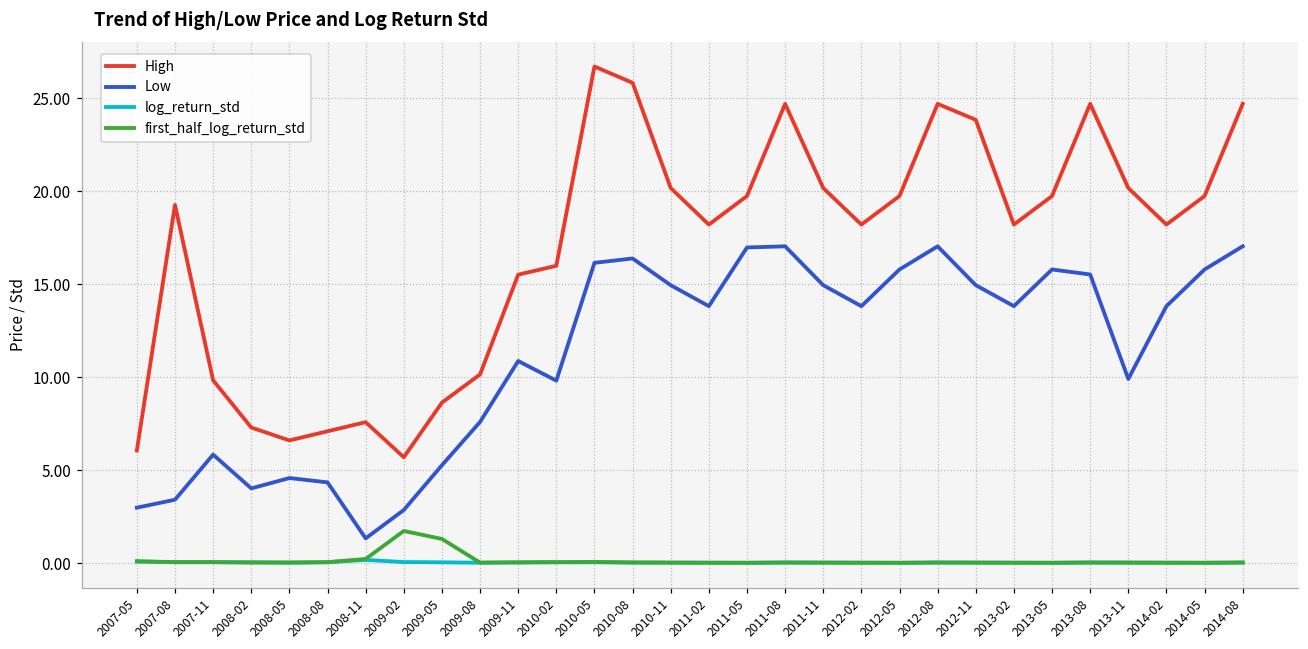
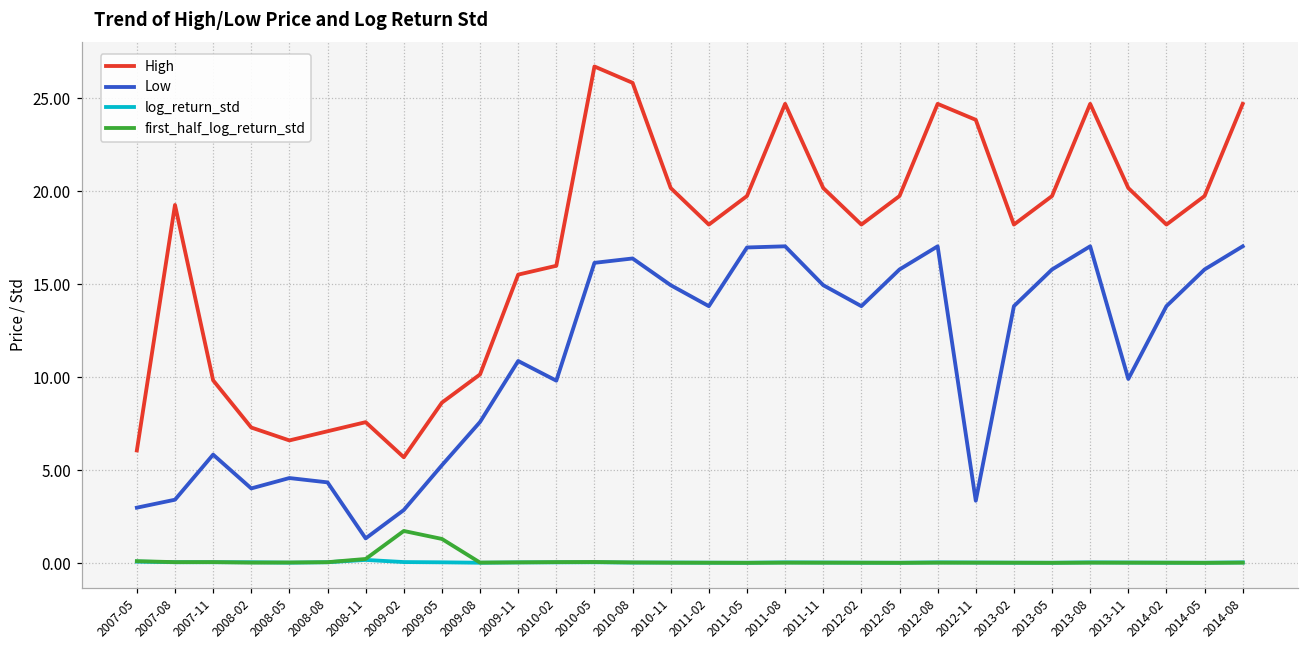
Low, 2012-11: 14.9 -> 3.4
Low, 2013-08: 15.5 -> 17.0
